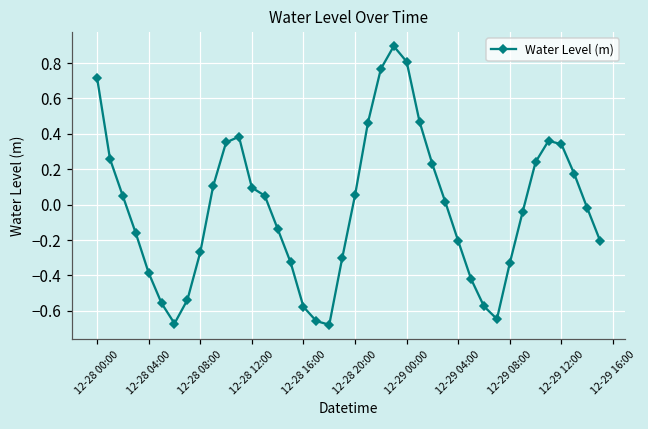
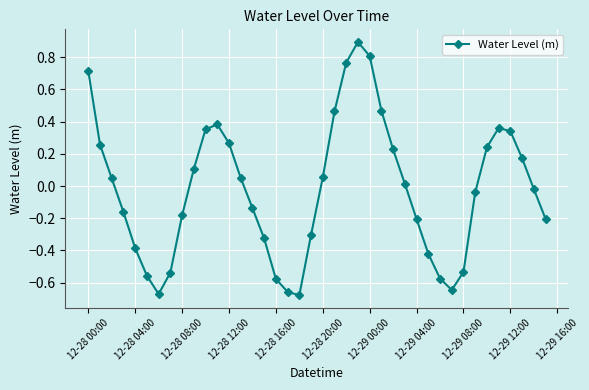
12-28 08:00: -0.27 -> -0.18
12-28 12:00: 0.10 -> 0.27
12-29 08:00: -0.33 -> -0.53
